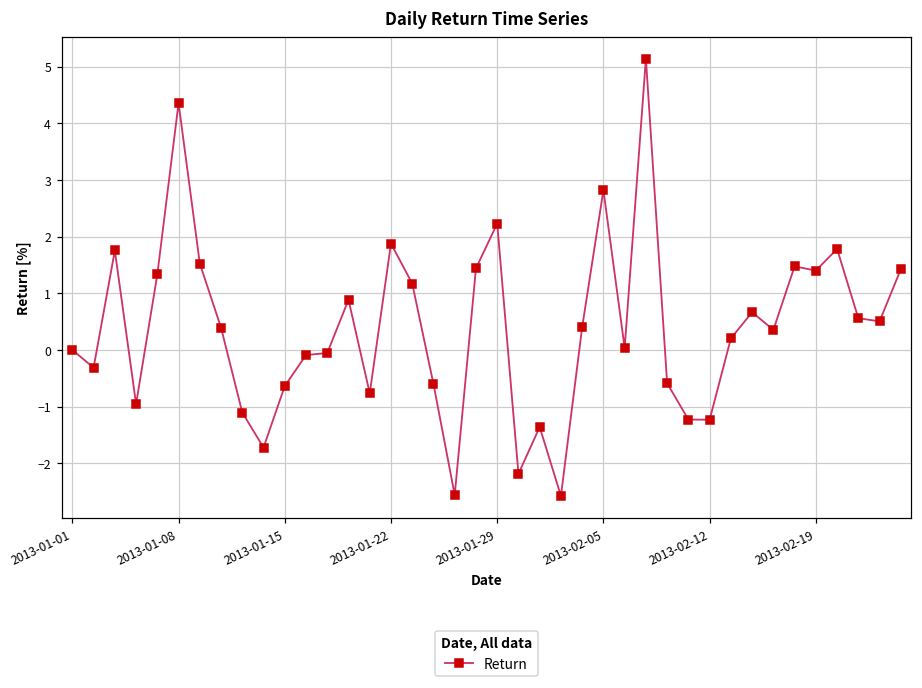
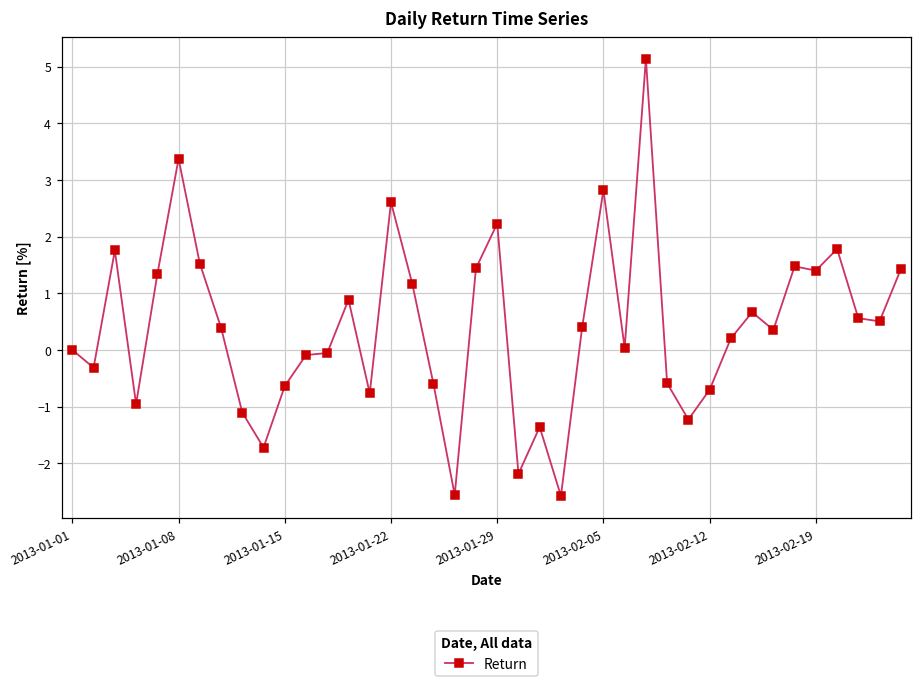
2013-01-08: 4.4 -> 3.4
2013-01-22: 1.9 -> 2.6
2013-02-12: -1.2 -> -0.7
